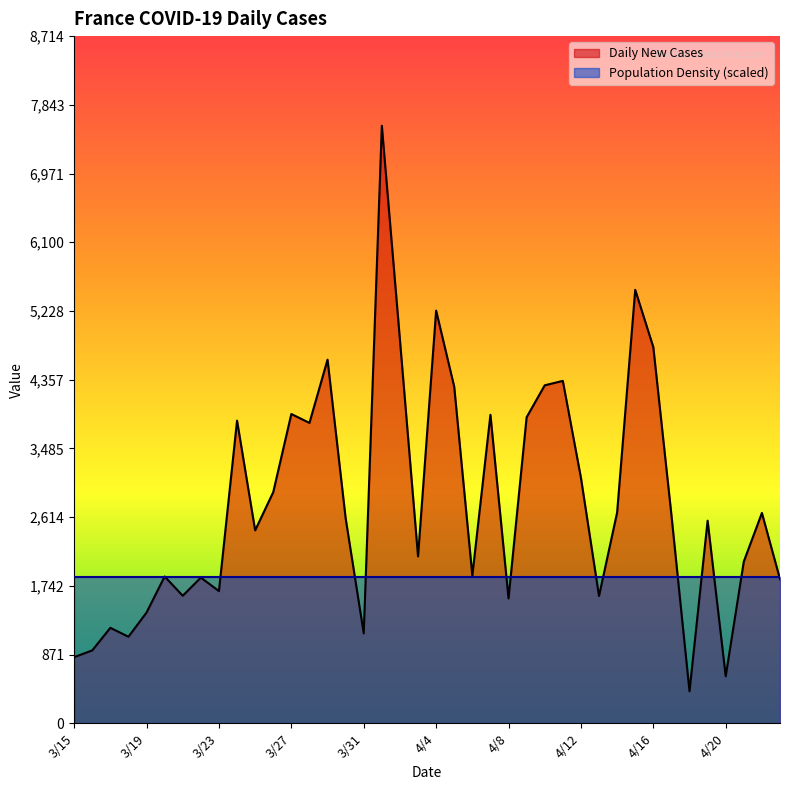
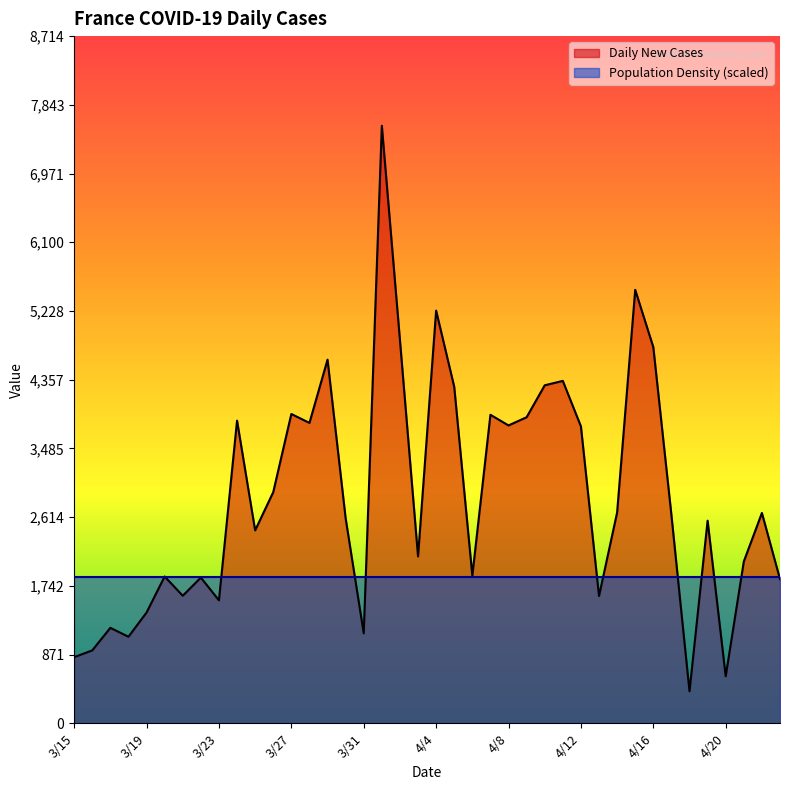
Daily New Cases, 3/23: 1,700 -> 1,600
Daily New Cases, 4/8: 1,600 -> 3,800
Daily New Cases, 4/12: 3,100 -> 3,800
